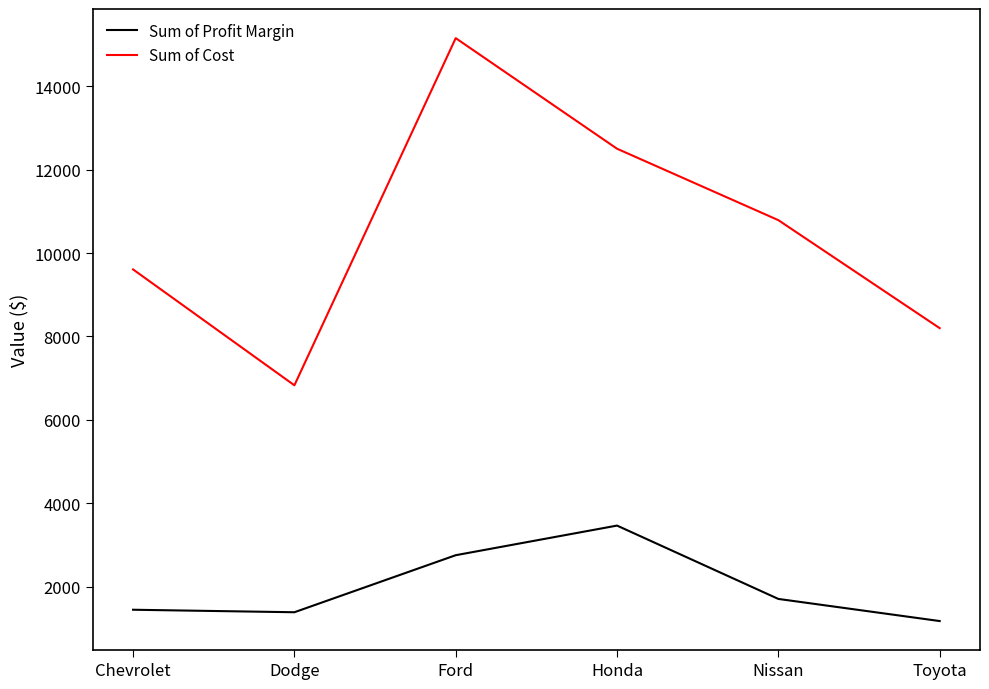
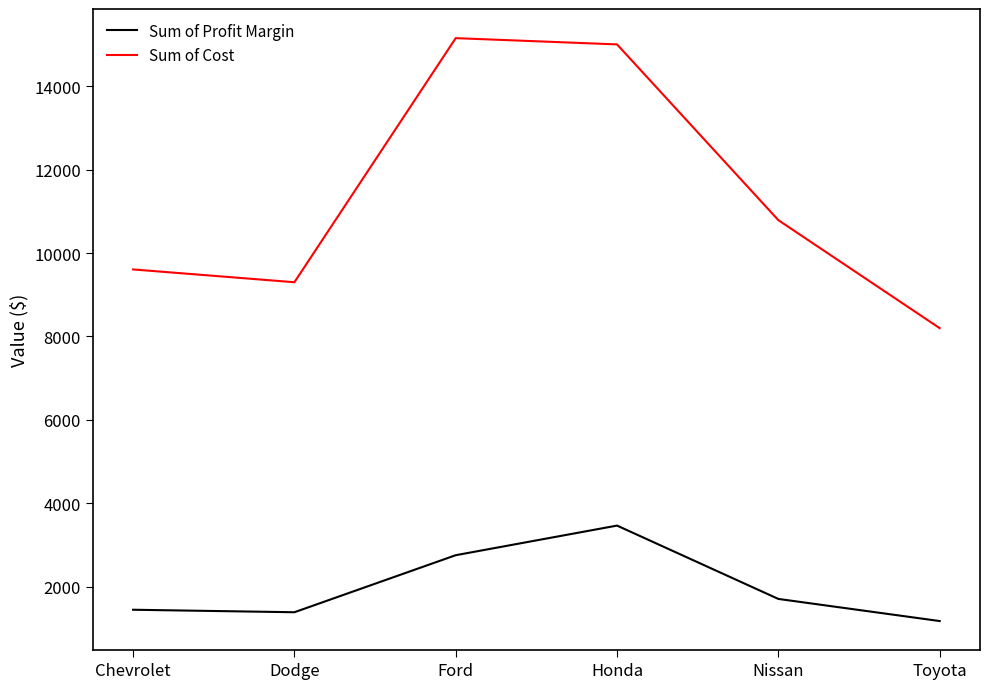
Sum of Cost, Dodge: 6800 -> 9300
Sum of Cost, Honda: 12500 -> 15000
